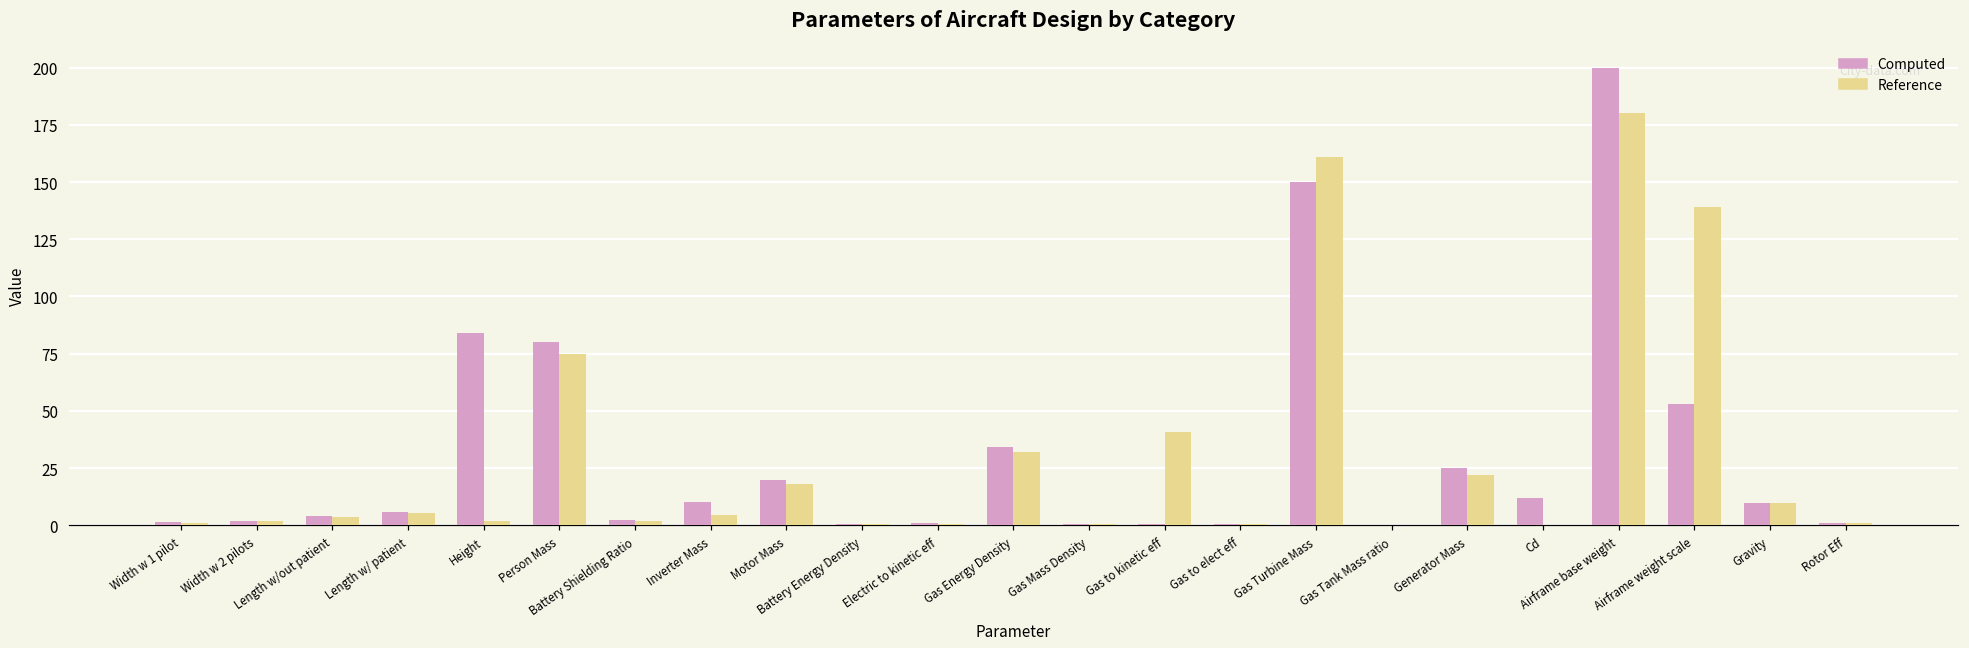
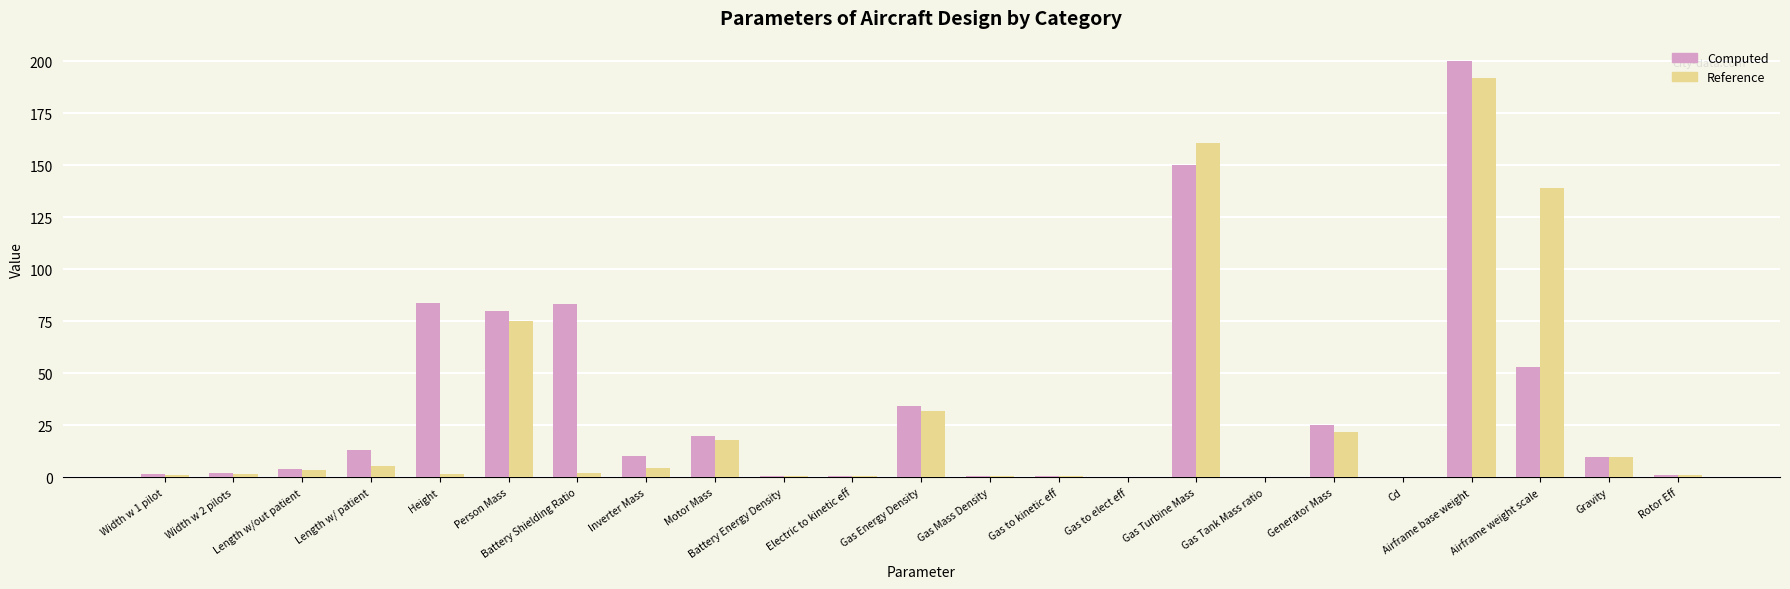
Computed, Length w/ patient: 6 -> 13
Computed, Battery Shielding Ratio: 2 -> 84
Reference, Gas to kinetic eff: 41 -> 0
Computed, Cd: 12 -> 0
Reference, Airframe base weight: 180 -> 192
